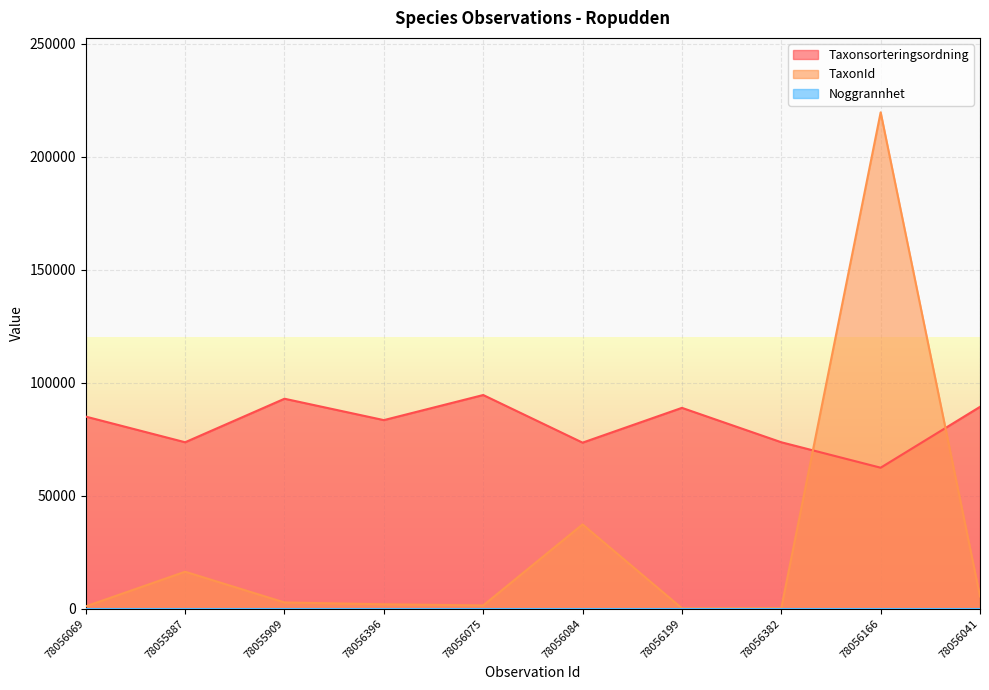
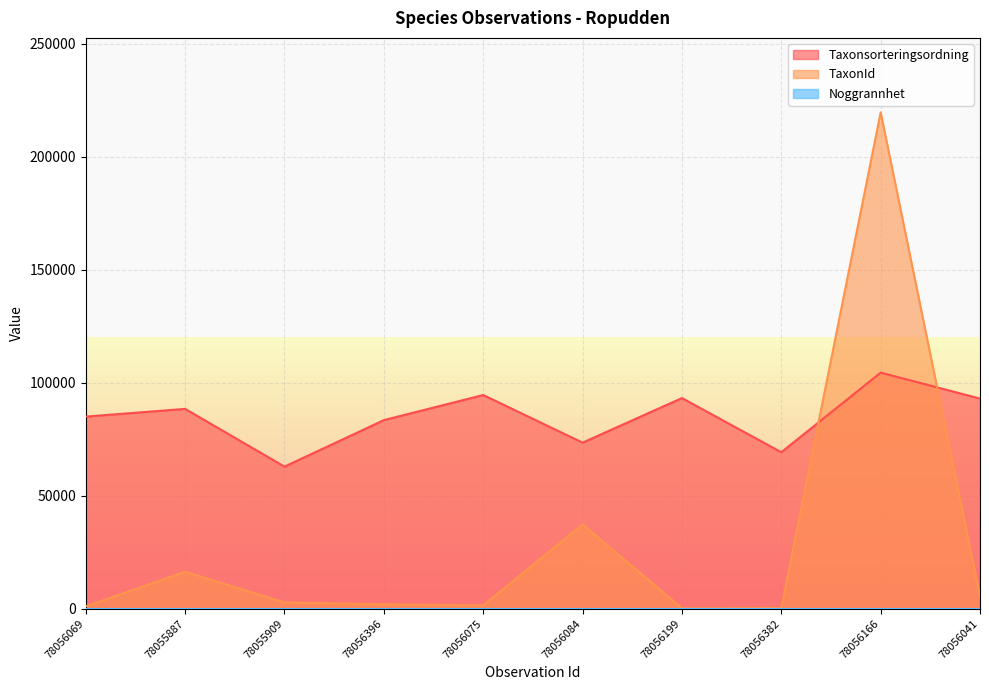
Taxonsorteringsordning, 78055887: 74000 -> 88000
Taxonsorteringsordning, 78055909: 93000 -> 63000
Taxonsorteringsordning, 78056199: 89000 -> 93000
Taxonsorteringsordning, 78056382: 74000 -> 69000
Taxonsorteringsordning, 78056166: 62000 -> 104000
Taxonsorteringsordning, 78056041: 89000 -> 93000
